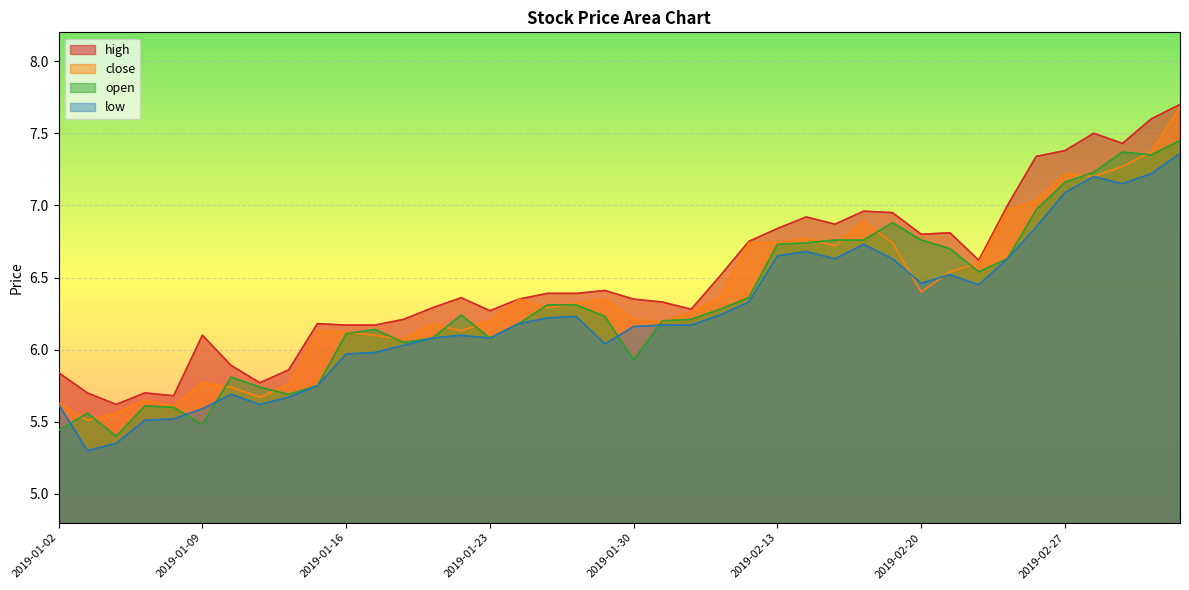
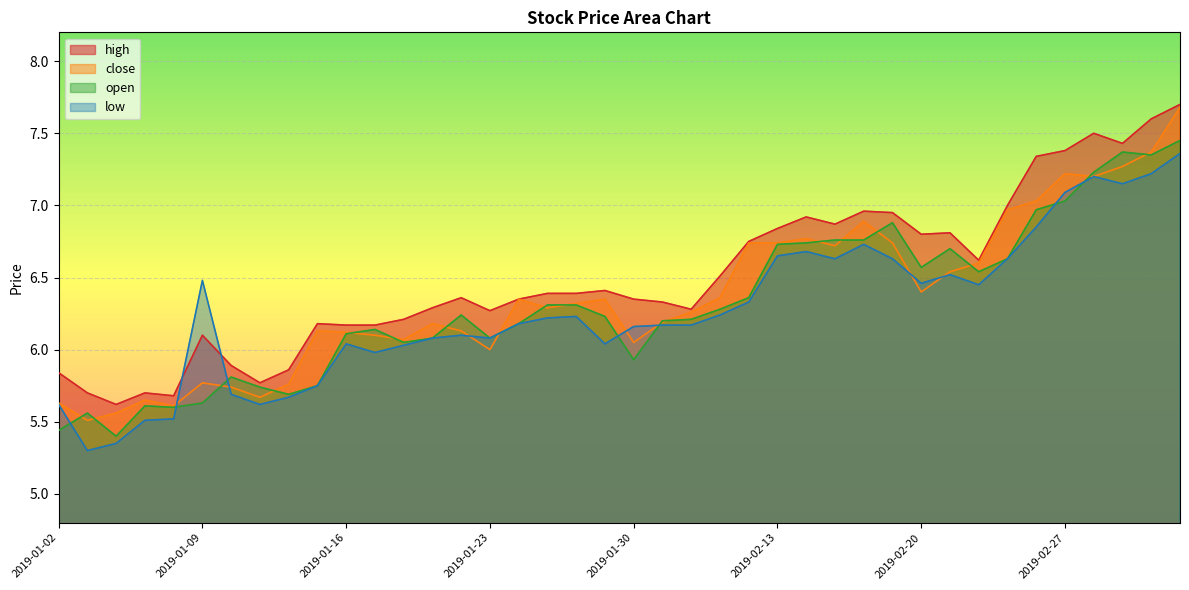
open, 2019-01-09: 5.48 -> 5.63
low, 2019-01-09: 5.59 -> 6.48
low, 2019-01-16: 5.97 -> 6.04
close, 2019-01-23: 6.2 -> 6.0
close, 2019-01-30: 6.21 -> 6.05
open, 2019-02-20: 6.76 -> 6.57
open, 2019-02-27: 7.16 -> 7.03
